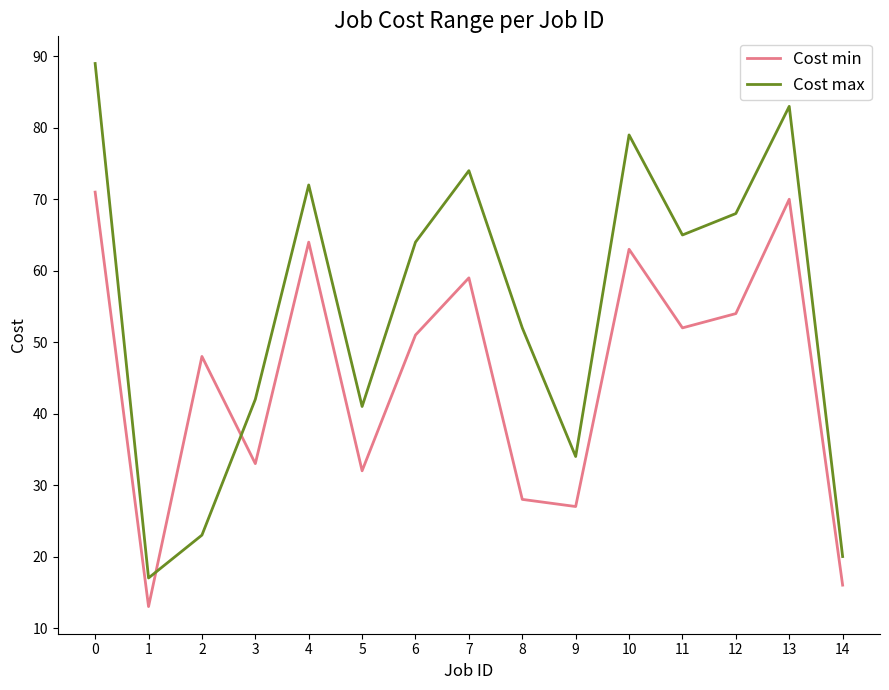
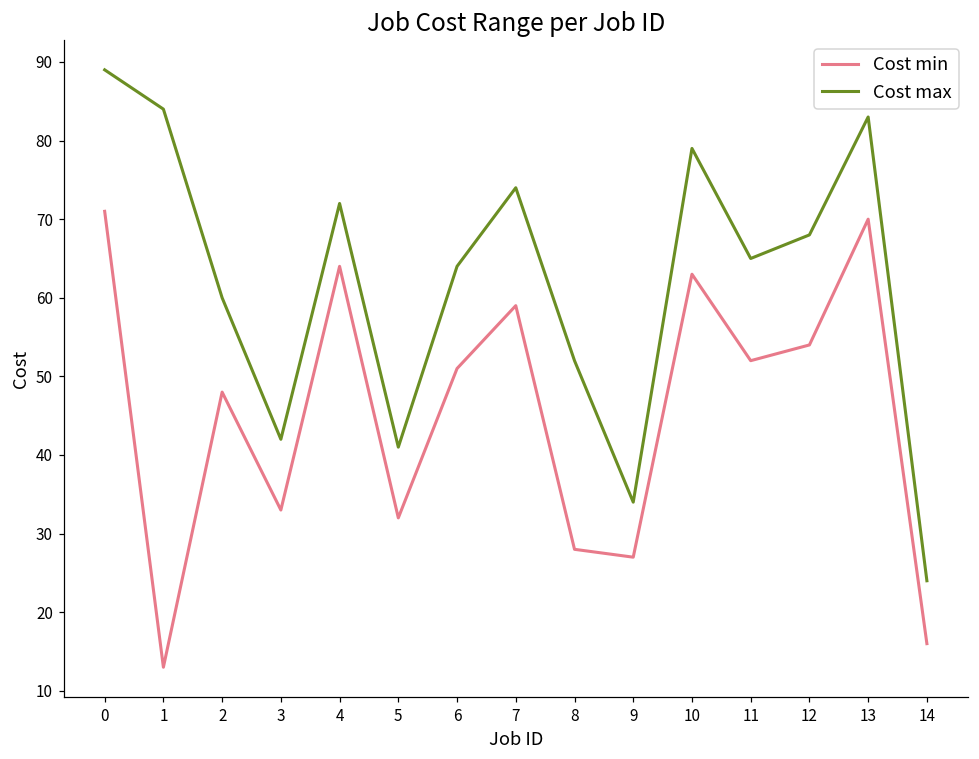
Cost max, 1: 17 -> 84
Cost max, 2: 23 -> 60
Cost max, 14: 20 -> 24
